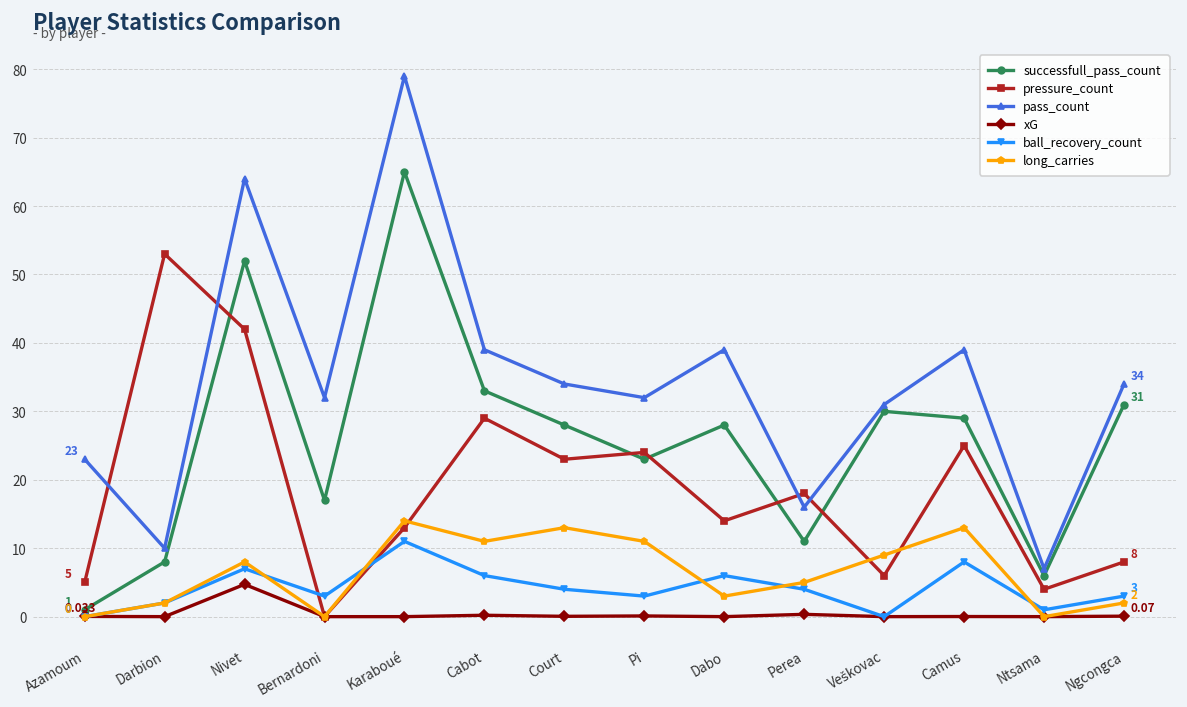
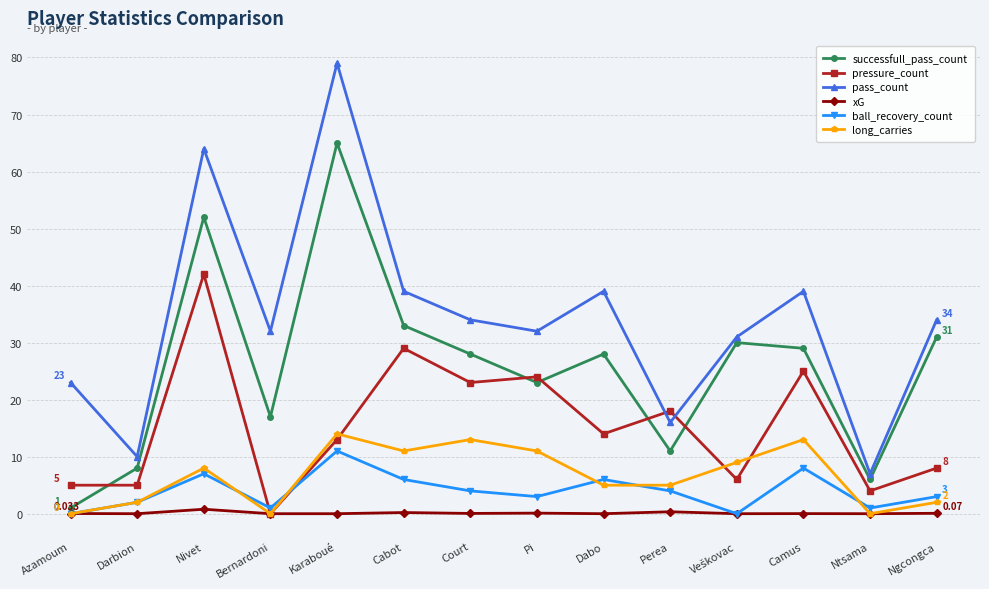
pressure_count, Darbion: 53 -> 5
xG, Nivet: 5 -> 1
ball_recovery_count, Bernardoni: 3 -> 1
long_carries, Dabo: 3 -> 5
